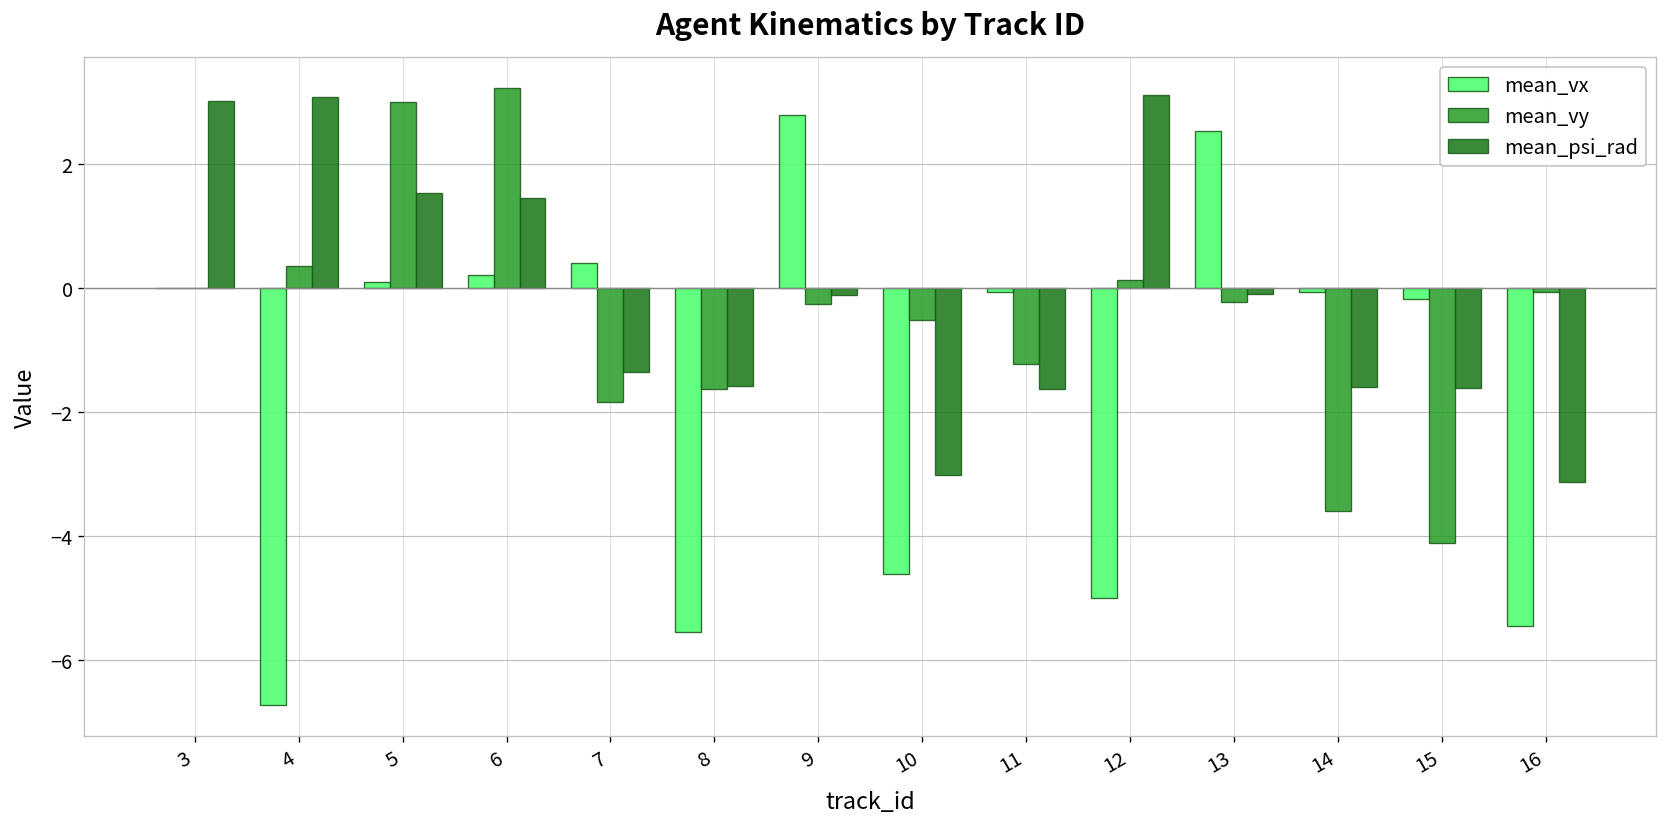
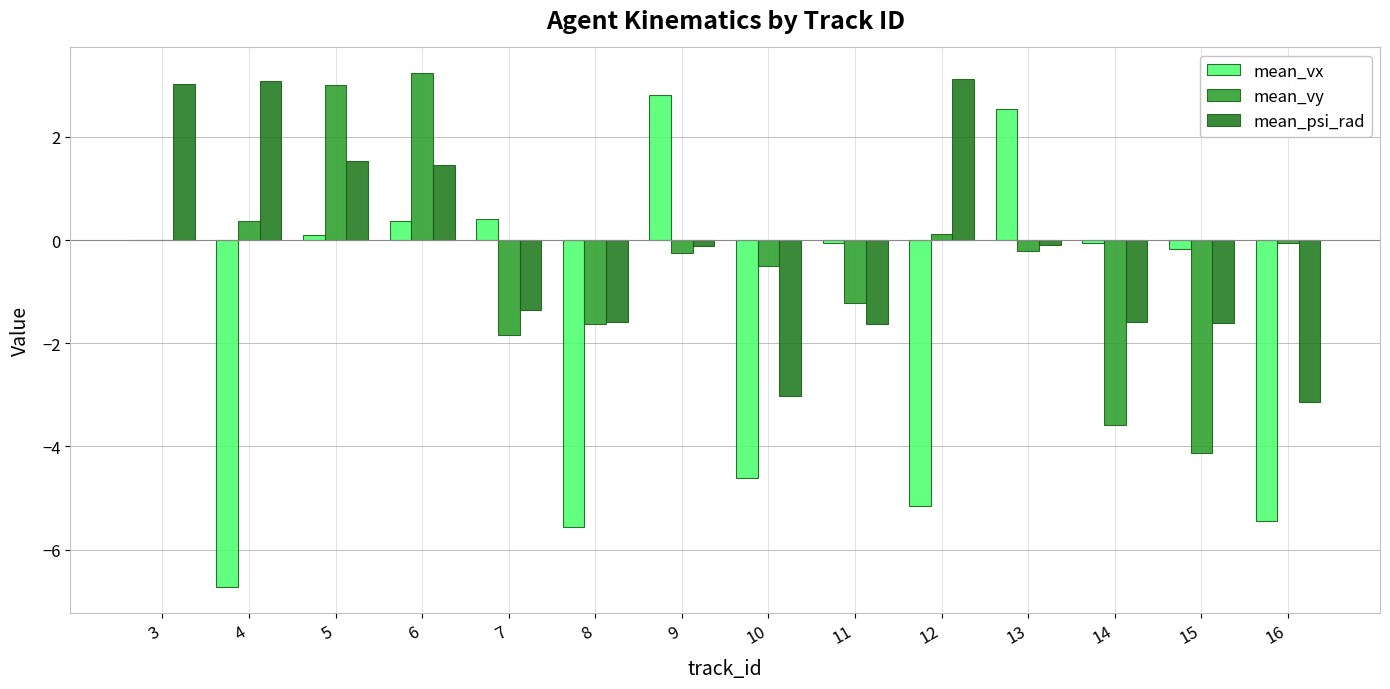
mean_vx, 6: 0.2 -> 0.4
mean_vx, 12: -5.0 -> -5.2
